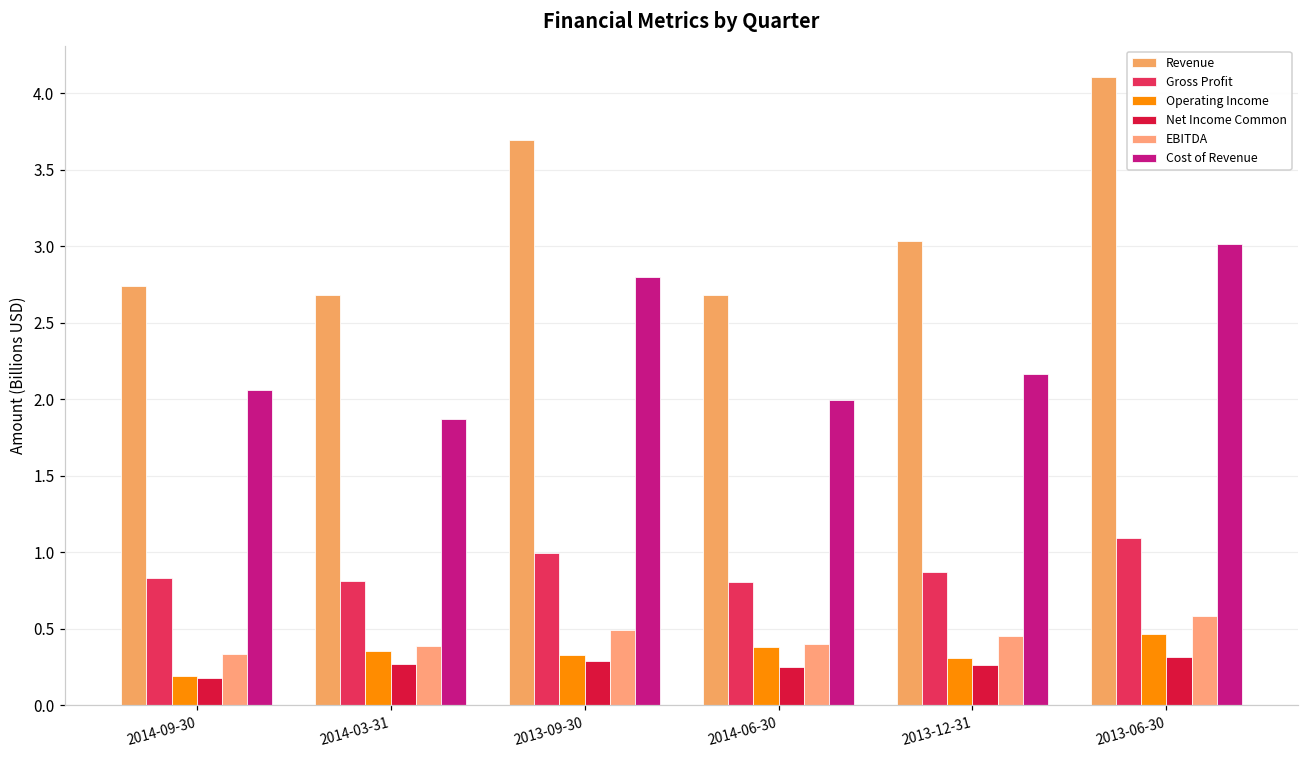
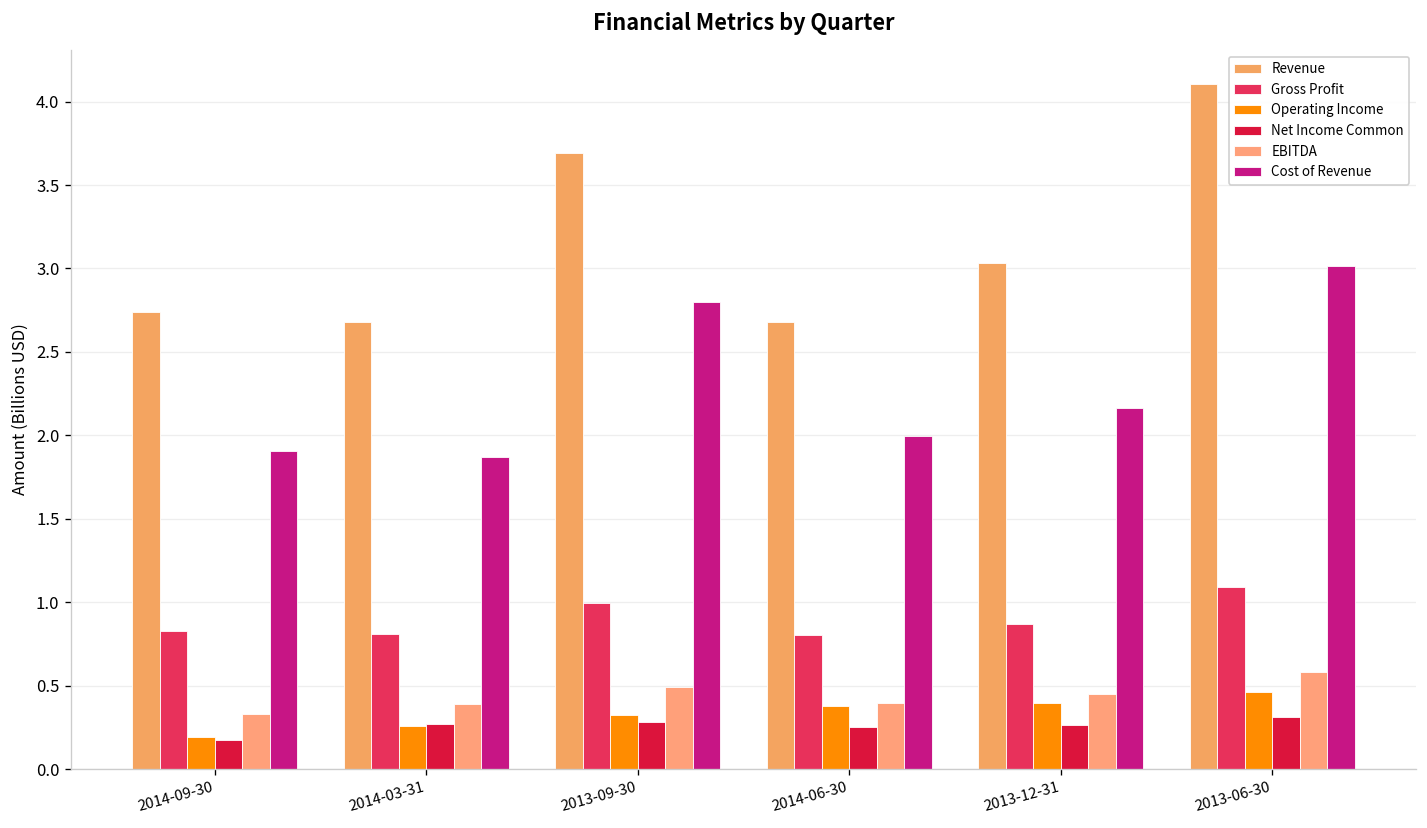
Cost of Revenue, 2014-09-30: 2.06 -> 1.91
Operating Income, 2014-03-31: 0.35 -> 0.26
Operating Income, 2013-12-31: 0.31 -> 0.40
